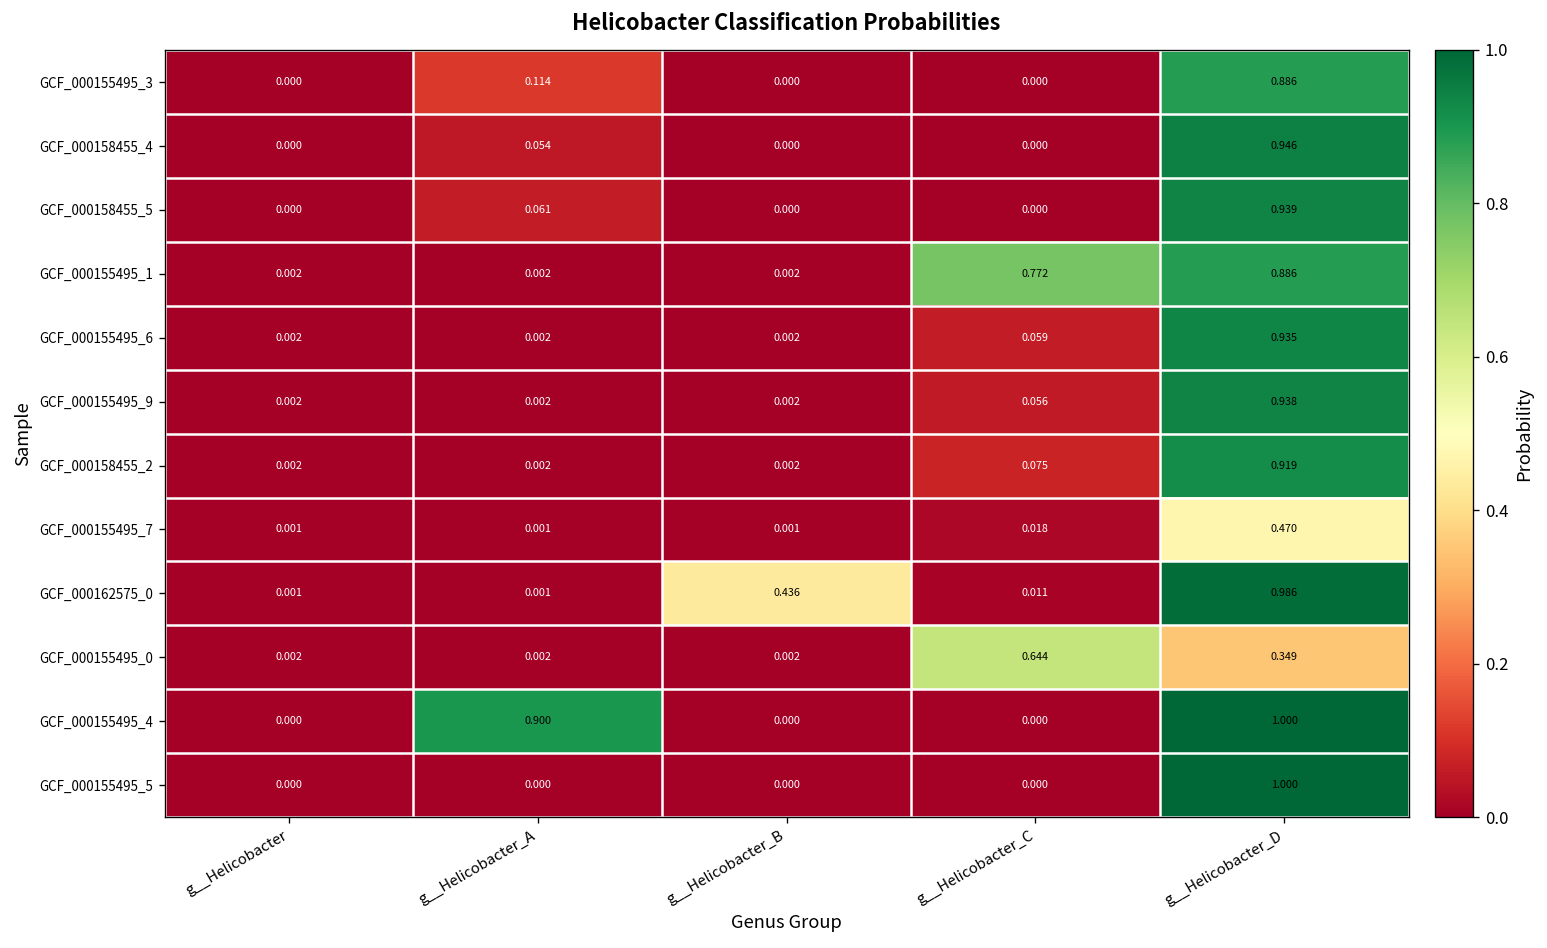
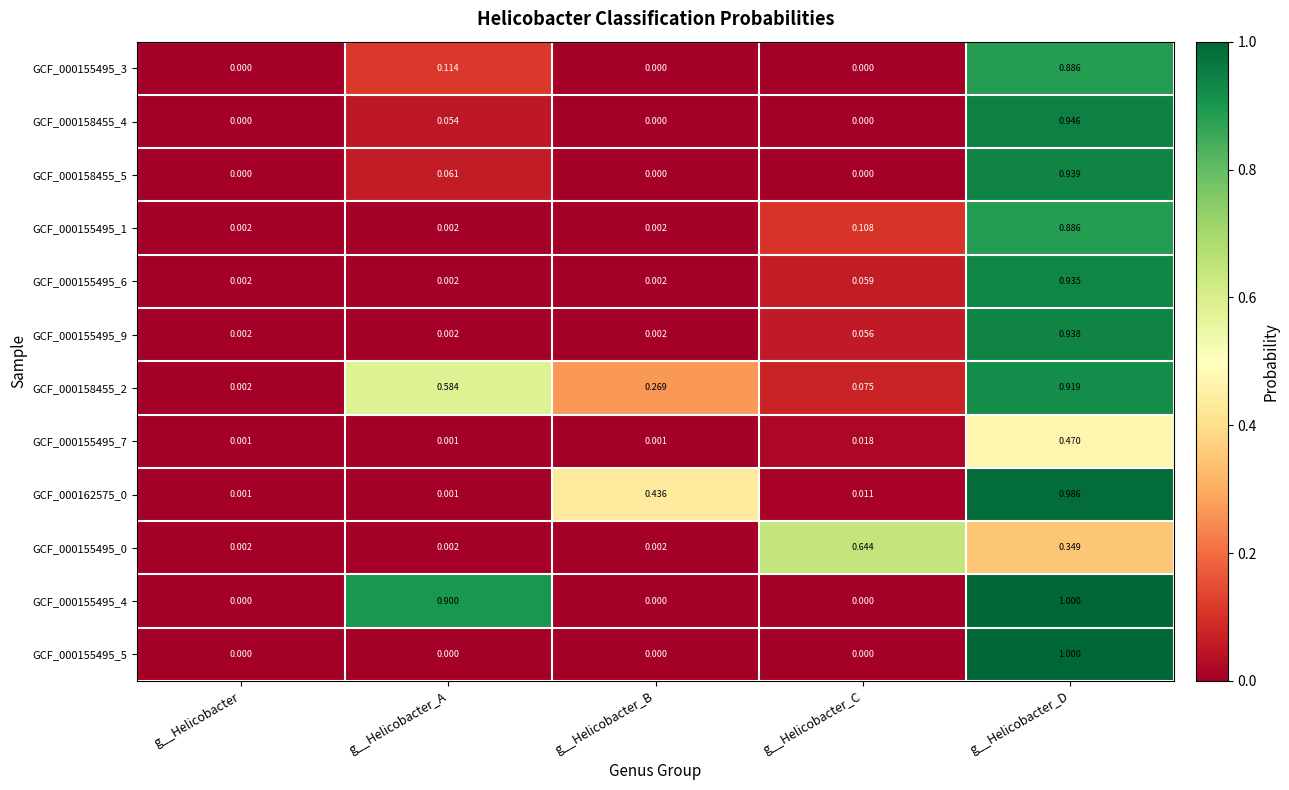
GCF_000155495_1, g__Helicobacter_C: 0.772 -> 0.108
GCF_000158455_2, g__Helicobacter_A: 0.002 -> 0.584
GCF_000158455_2, g__Helicobacter_B: 0.002 -> 0.269
